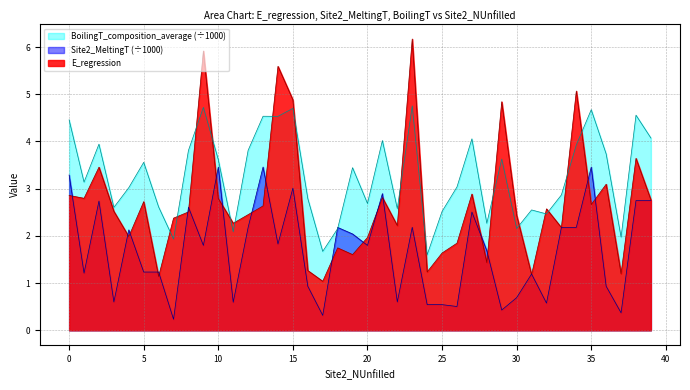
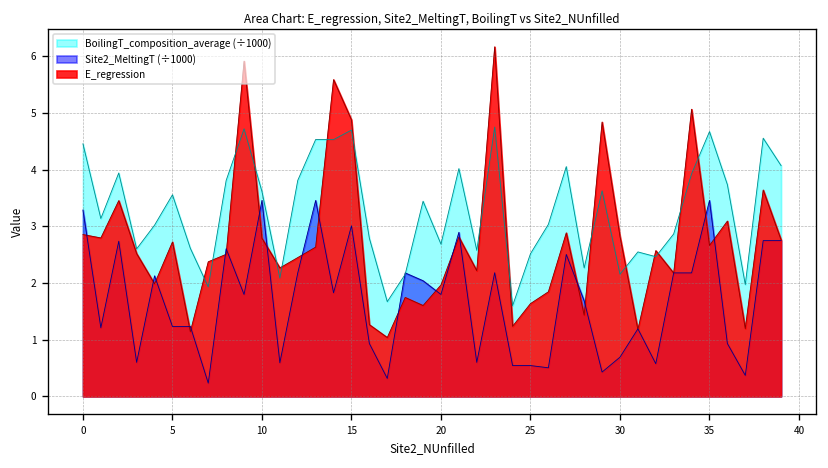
E_regression, 30: 2.4 -> 2.8
